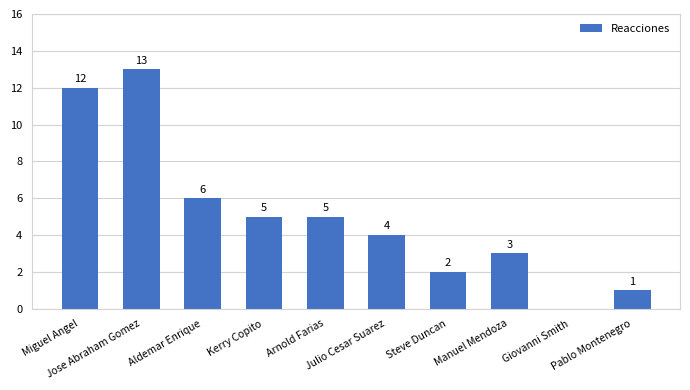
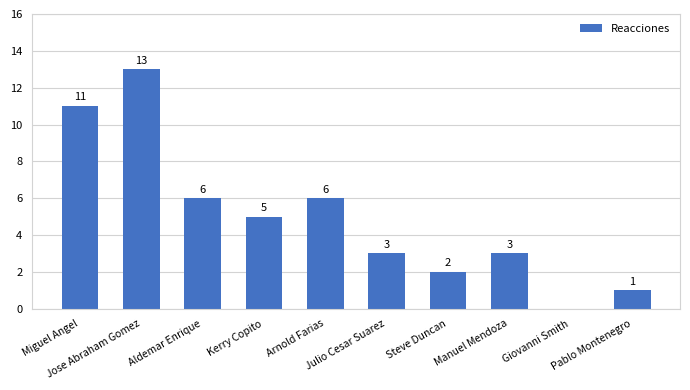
Miguel Angel: 12 -> 11
Arnold Farias: 5 -> 6
Julio Cesar Suarez: 4 -> 3
